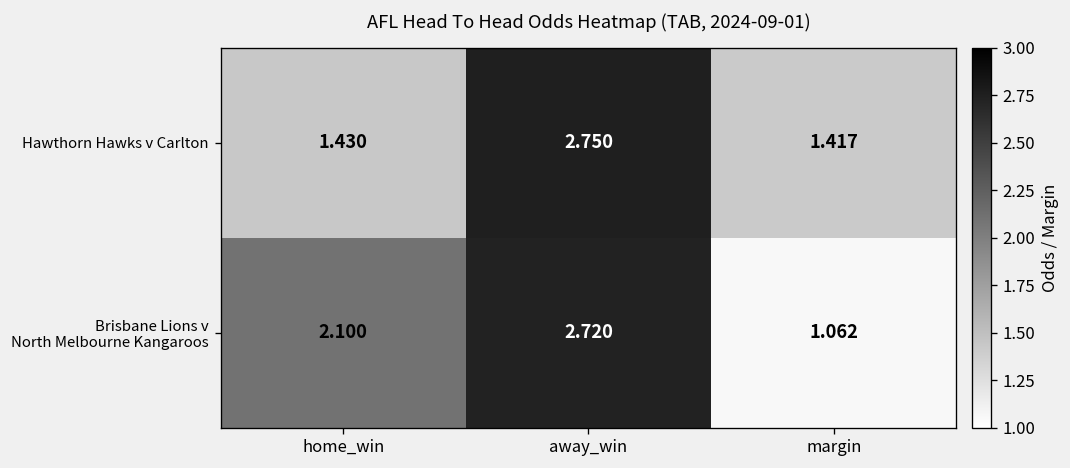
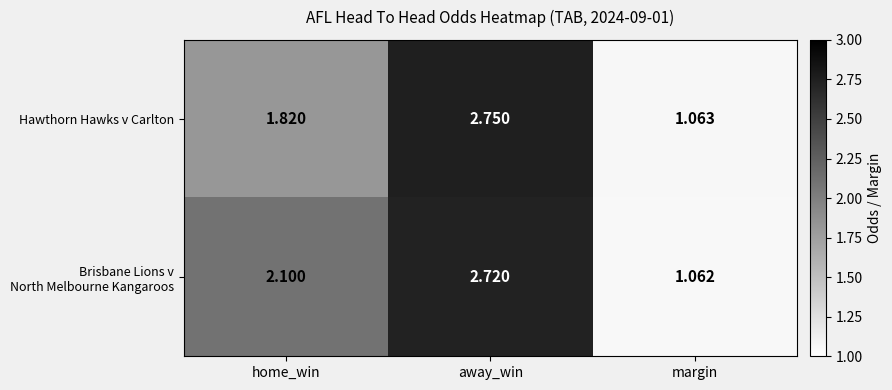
Hawthorn Hawks v Carlton, home_win: 1.430 -> 1.820
Hawthorn Hawks v Carlton, margin: 1.417 -> 1.063
